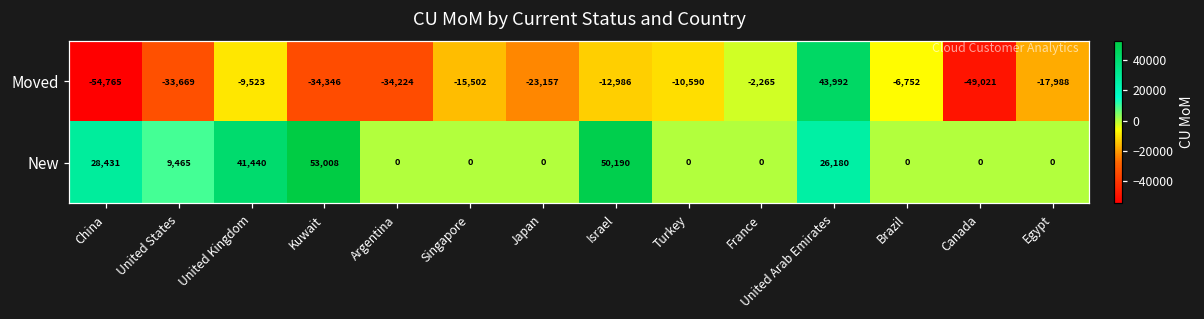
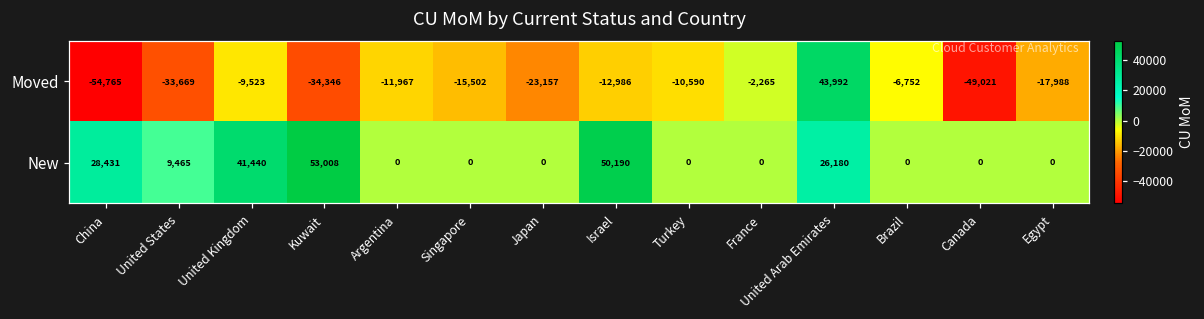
Moved, Argentina: -34,224 -> -11,967
